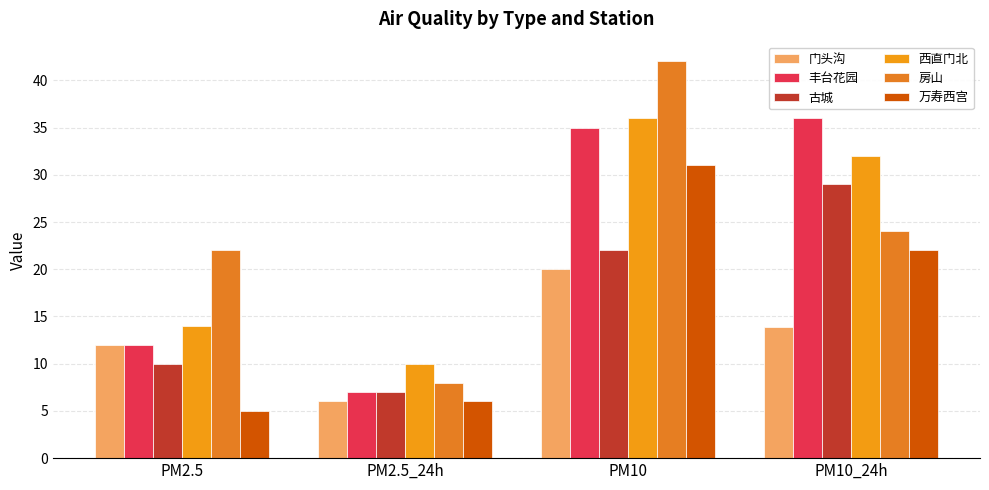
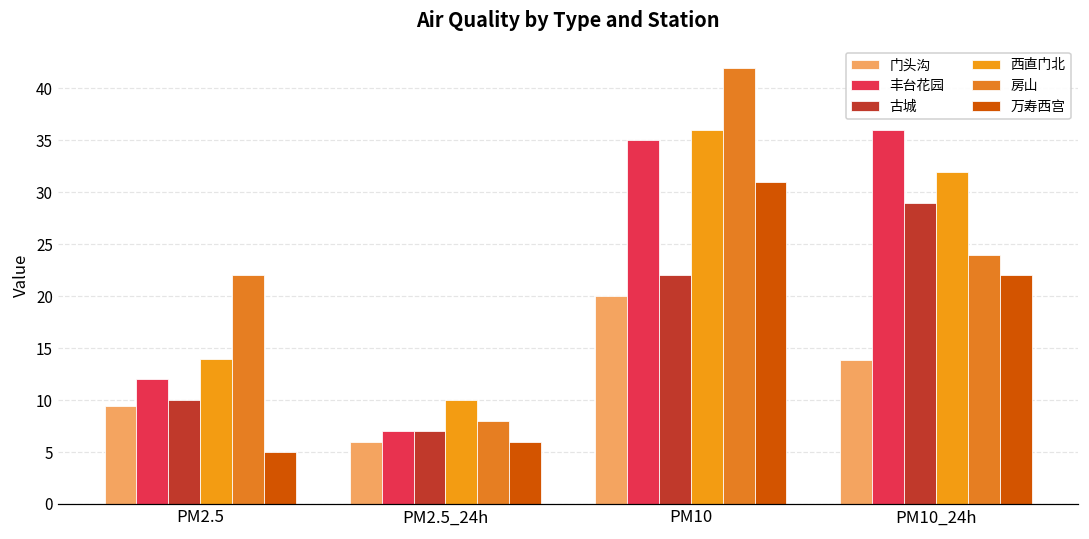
门头沟, PM2.5: 12 -> 9
